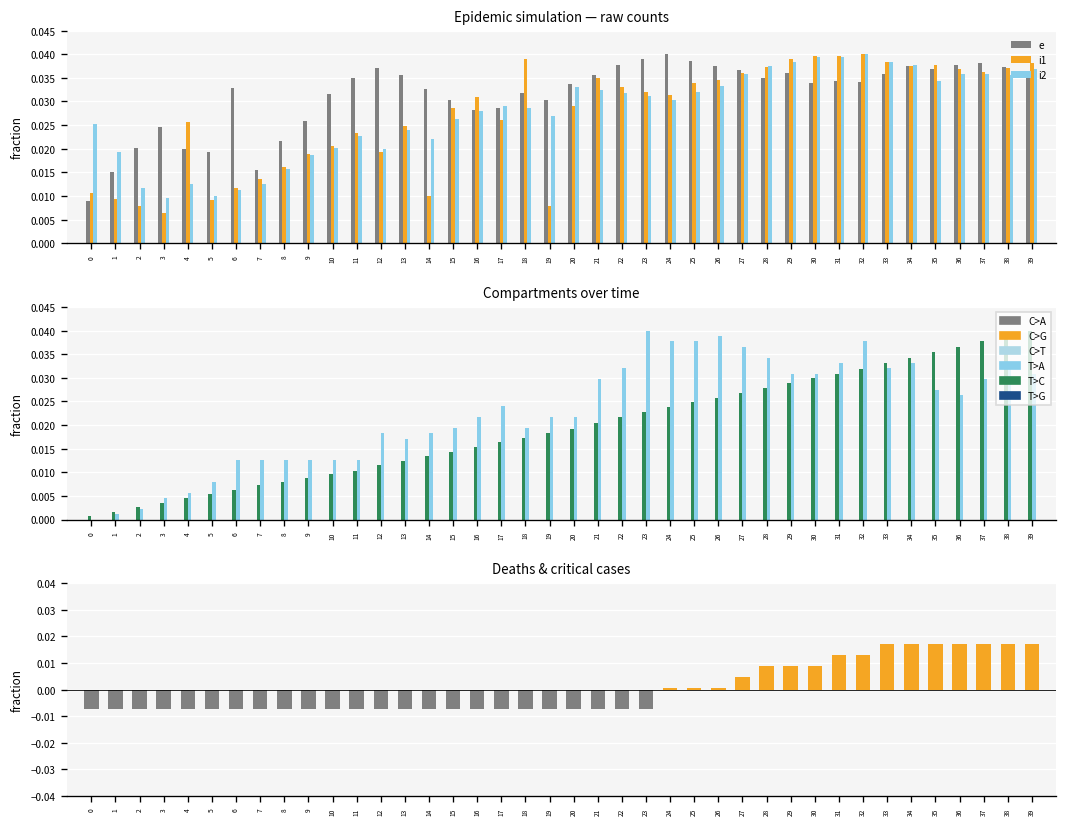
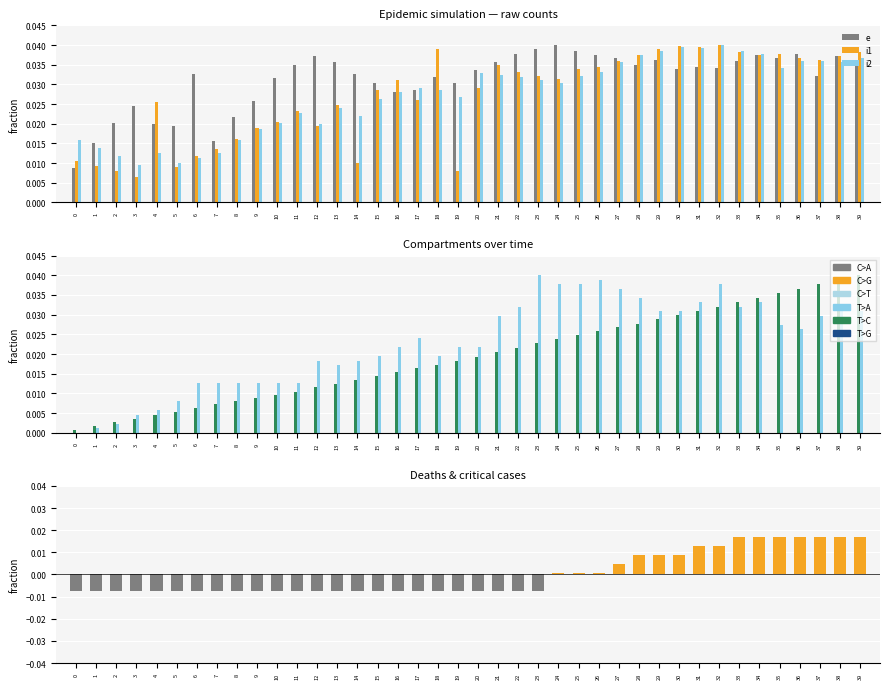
Epidemic simulation — raw counts, i2, 0: 0.025 -> 0.016
Epidemic simulation — raw counts, i2, 1: 0.019 -> 0.014
Epidemic simulation — raw counts, e, 37: 0.038 -> 0.032
